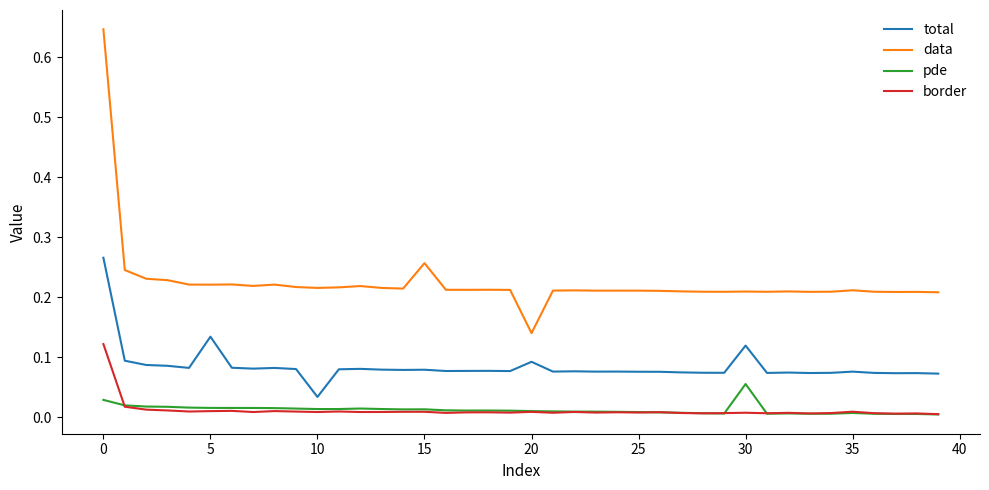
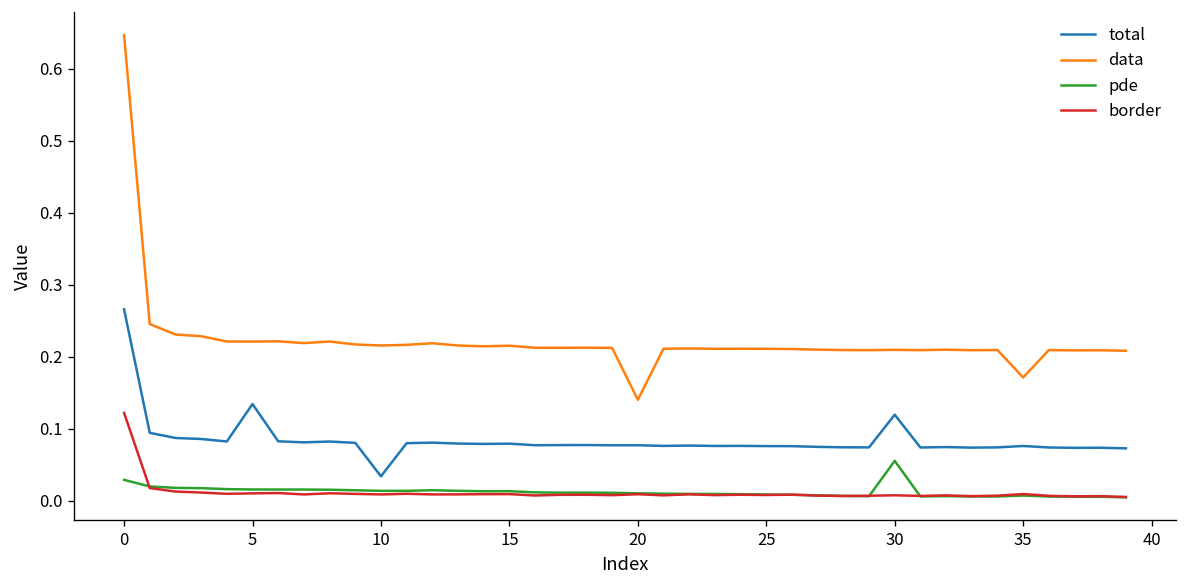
data, 15: 0.26 -> 0.22
total, 20: 0.09 -> 0.08
data, 35: 0.21 -> 0.17
